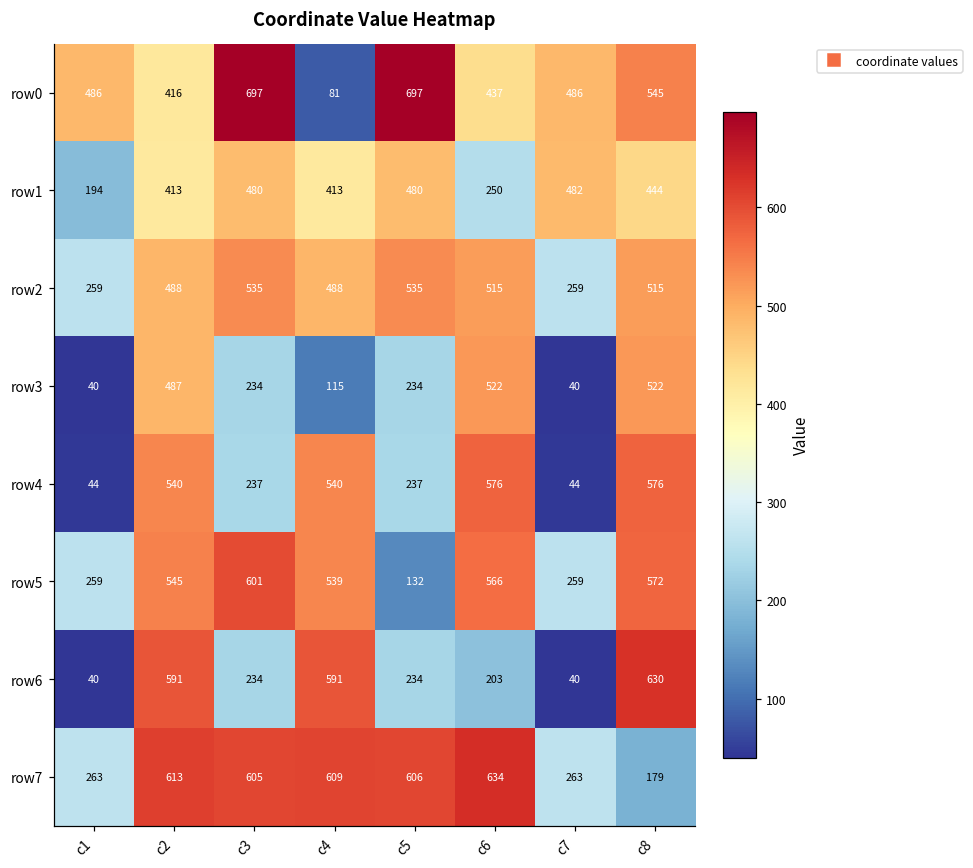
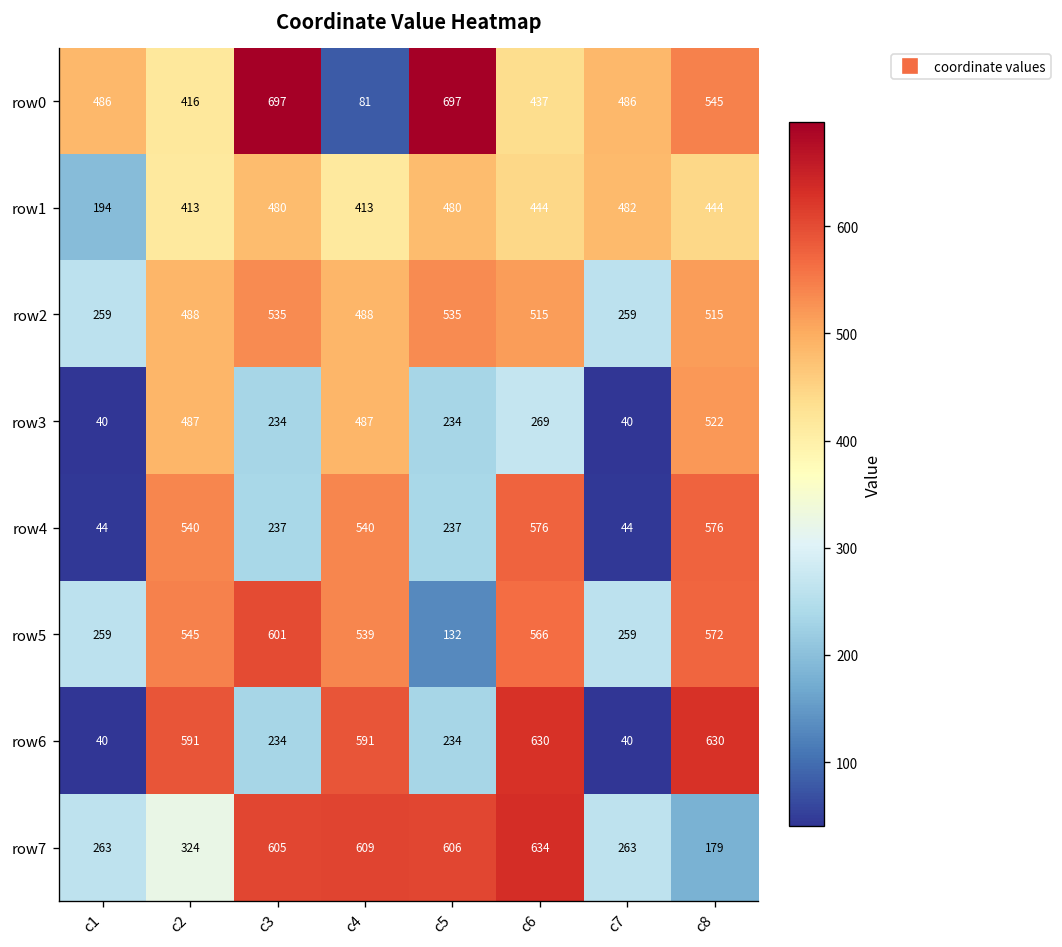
row1, c6: 250 -> 444
row3, c4: 115 -> 487
row3, c6: 522 -> 269
row6, c6: 203 -> 630
row7, c2: 613 -> 324
